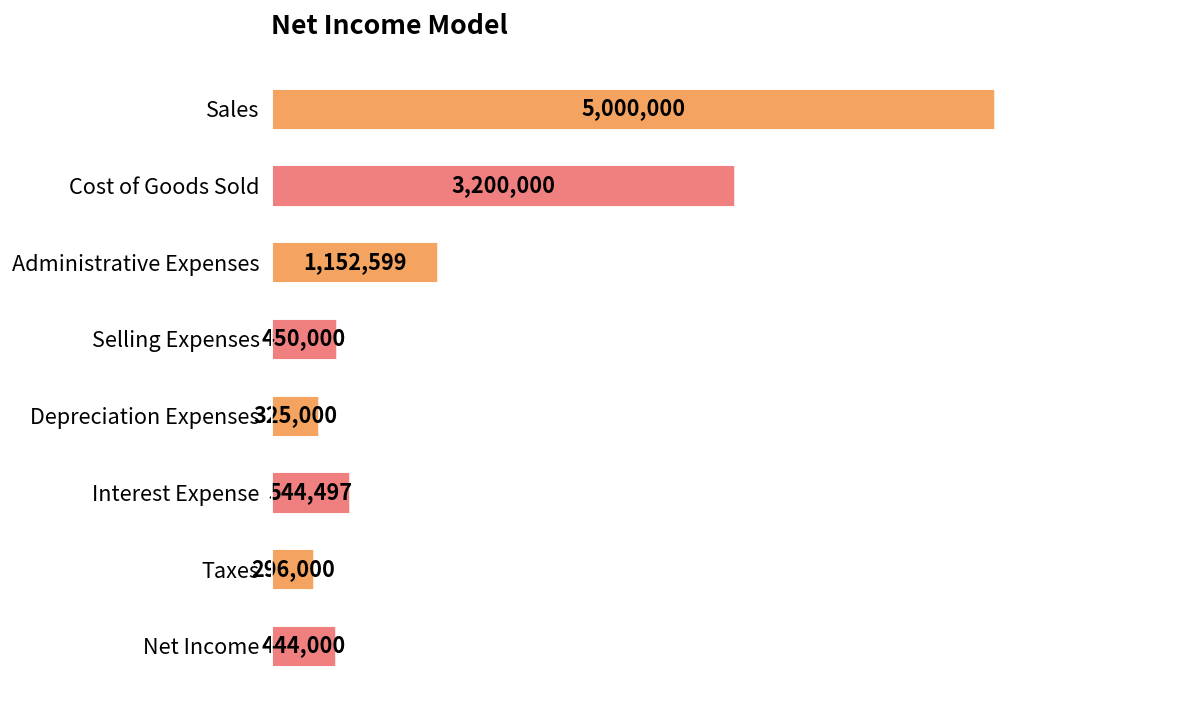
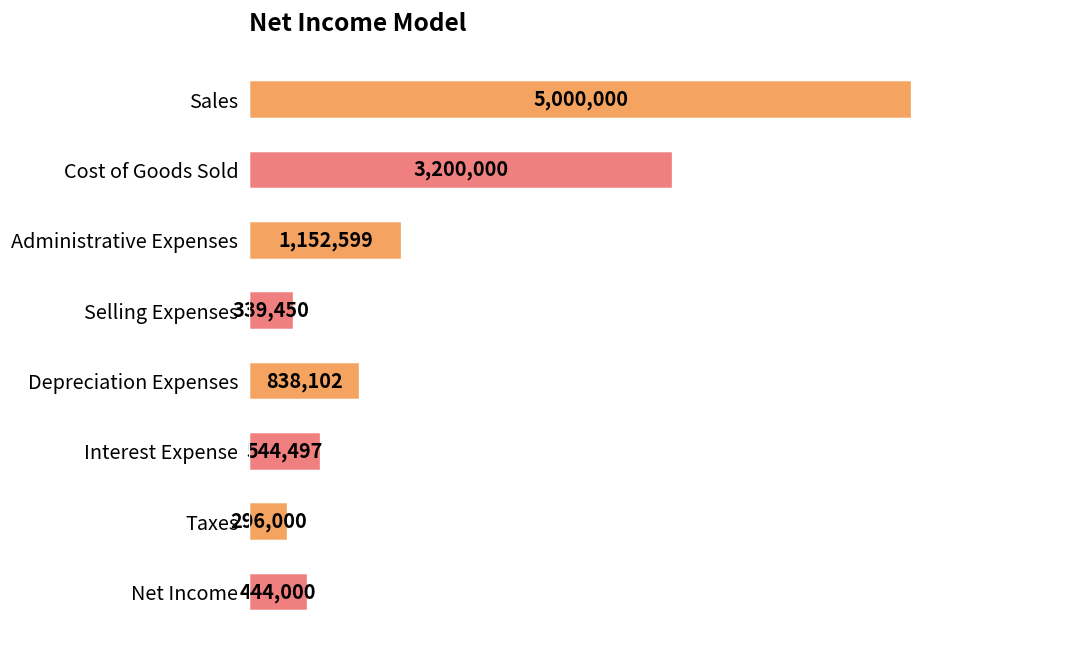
Selling Expenses: 450,000 -> 339,450
Depreciation Expenses: 325,000 -> 838,102
